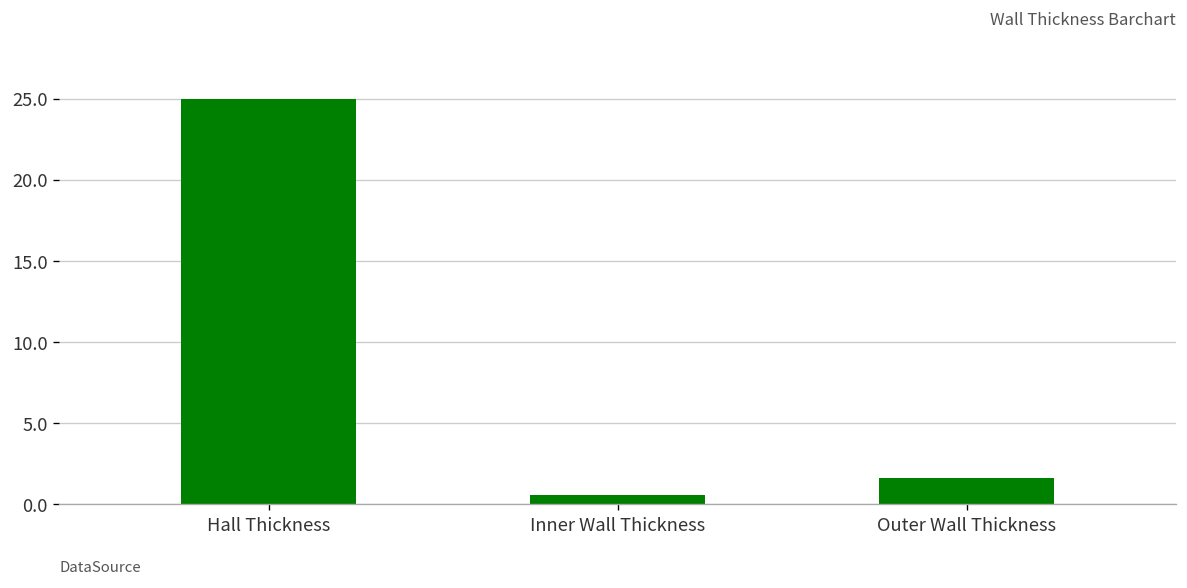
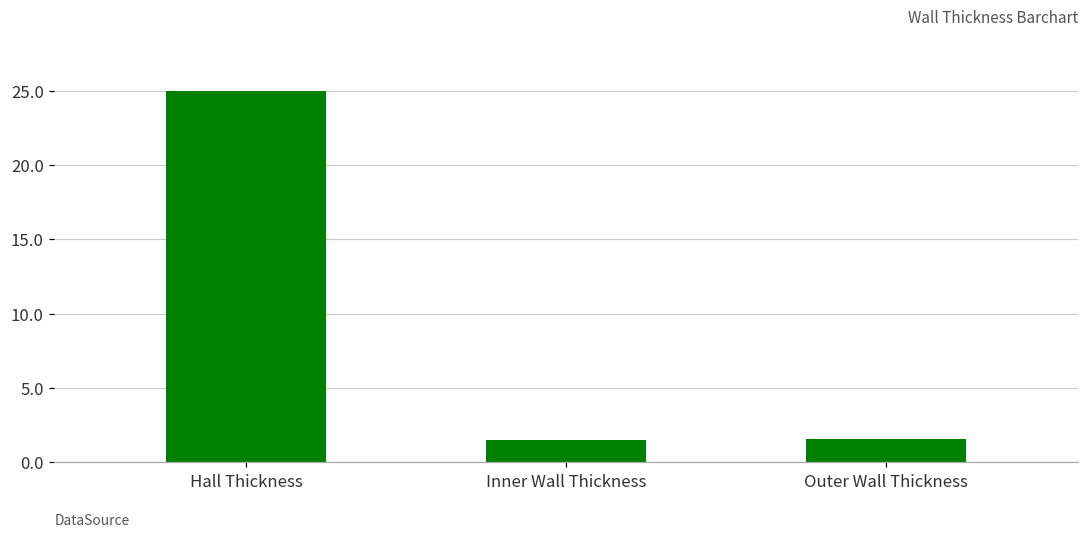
Inner Wall Thickness: 0.6 -> 1.5
